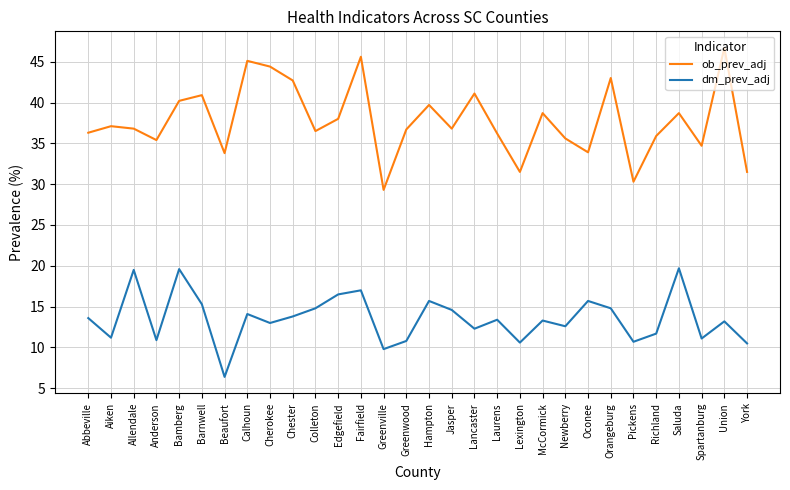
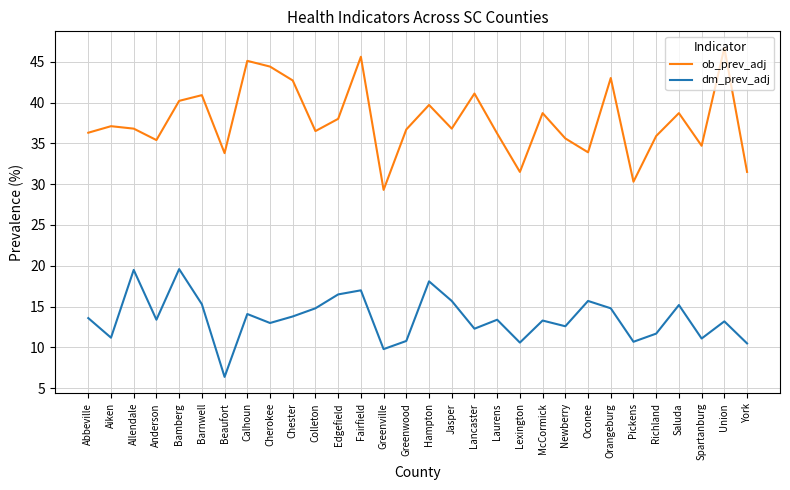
dm_prev_adj, Anderson: 11 -> 13
dm_prev_adj, Hampton: 16 -> 18
dm_prev_adj, Jasper: 15 -> 16
dm_prev_adj, Saluda: 20 -> 15
